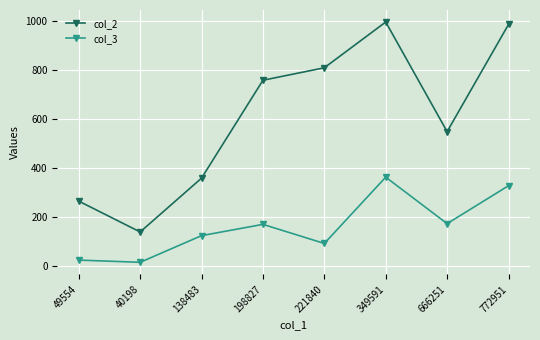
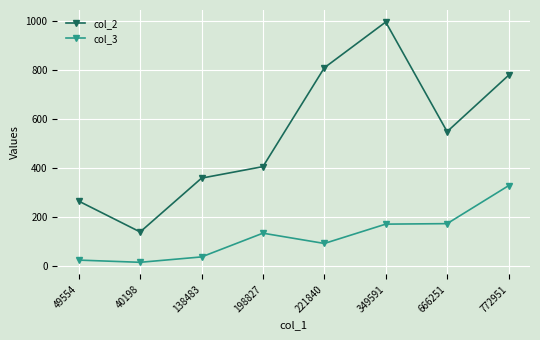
col_3, 138483: 120 -> 40
col_2, 198827: 760 -> 410
col_3, 198827: 170 -> 130
col_3, 349591: 360 -> 170
col_2, 772951: 990 -> 780
